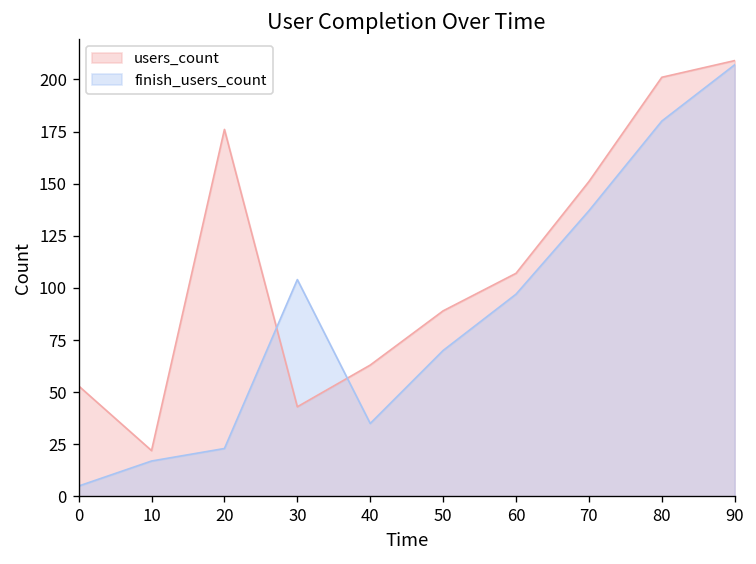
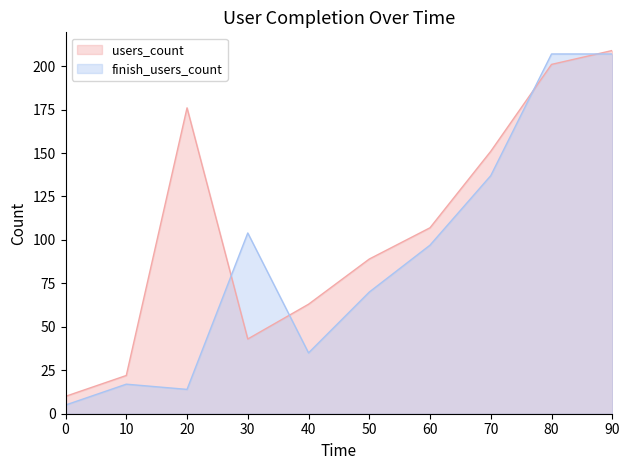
users_count, 0: 53 -> 10
finish_users_count, 20: 23 -> 14
finish_users_count, 80: 180 -> 207
